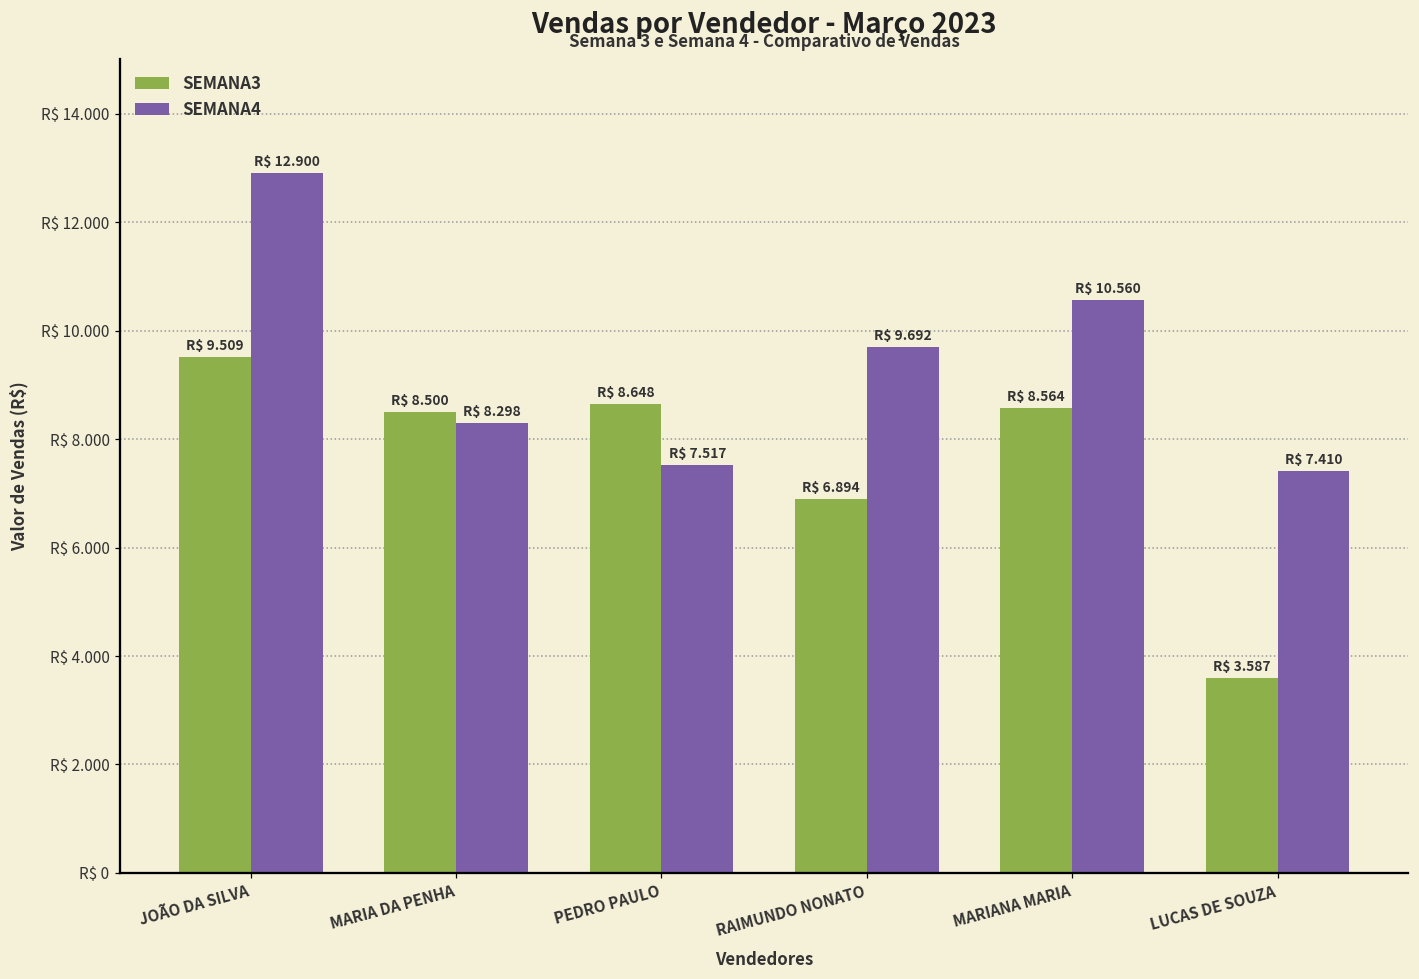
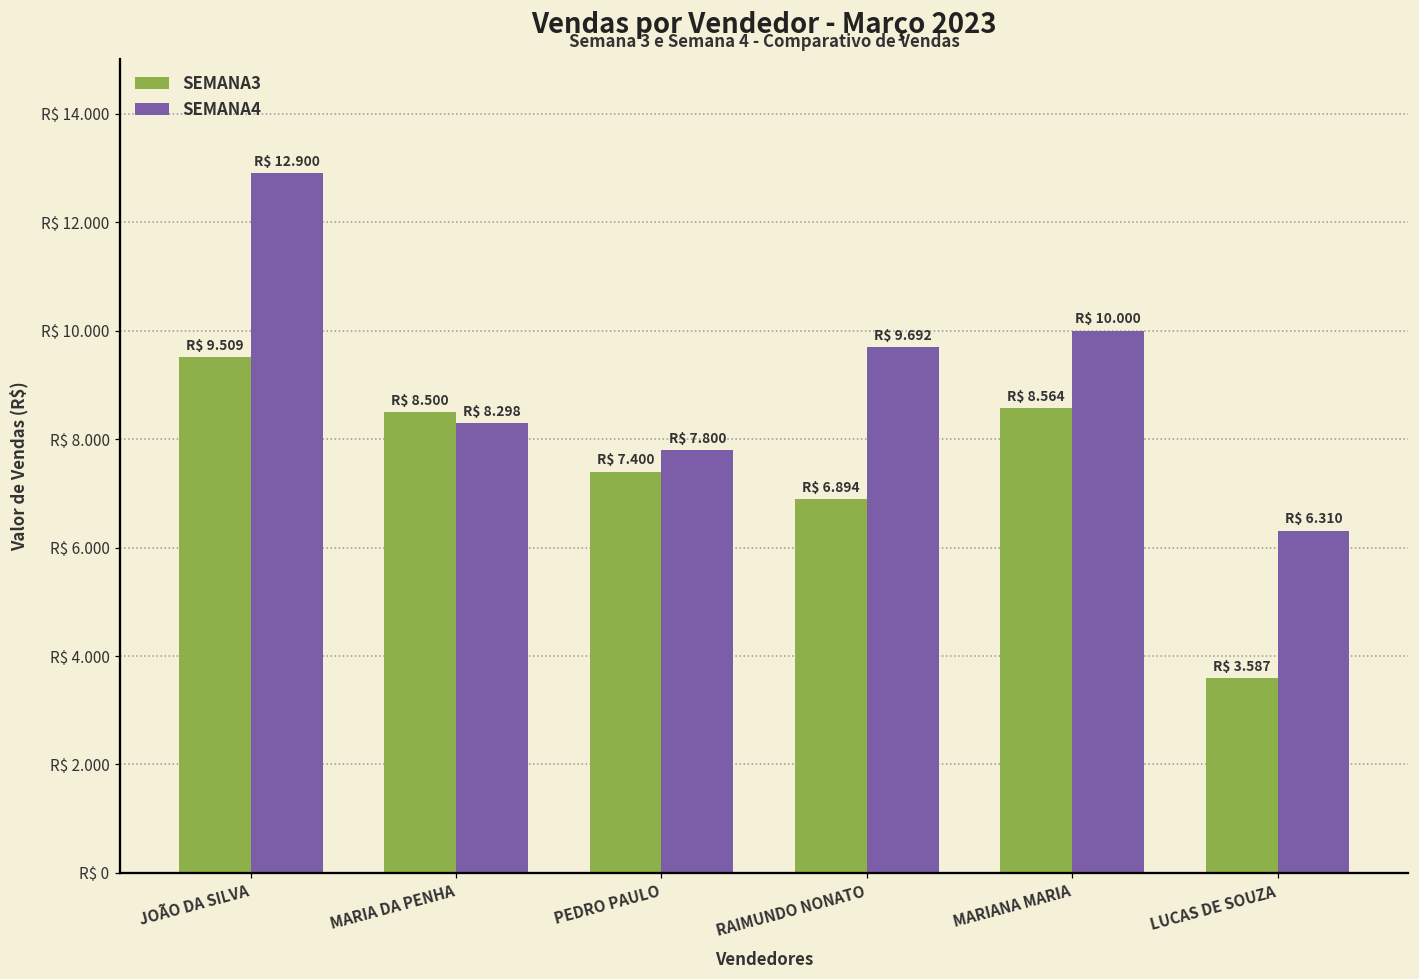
SEMANA3, PEDRO PAULO: 8.648 -> 7.400
SEMANA4, PEDRO PAULO: 7.517 -> 7.800
SEMANA4, MARIANA MARIA: 10.560 -> 10.000
SEMANA4, LUCAS DE SOUZA: 7.410 -> 6.310
